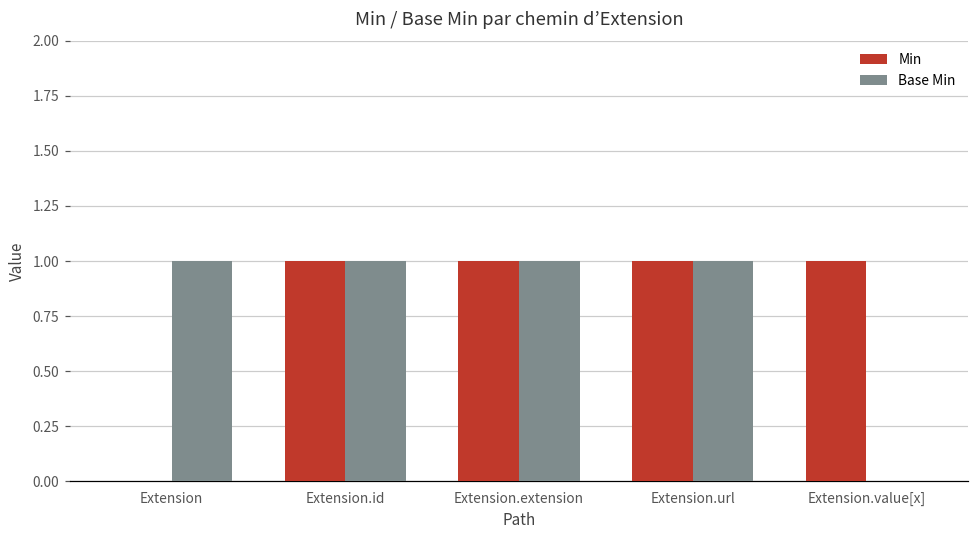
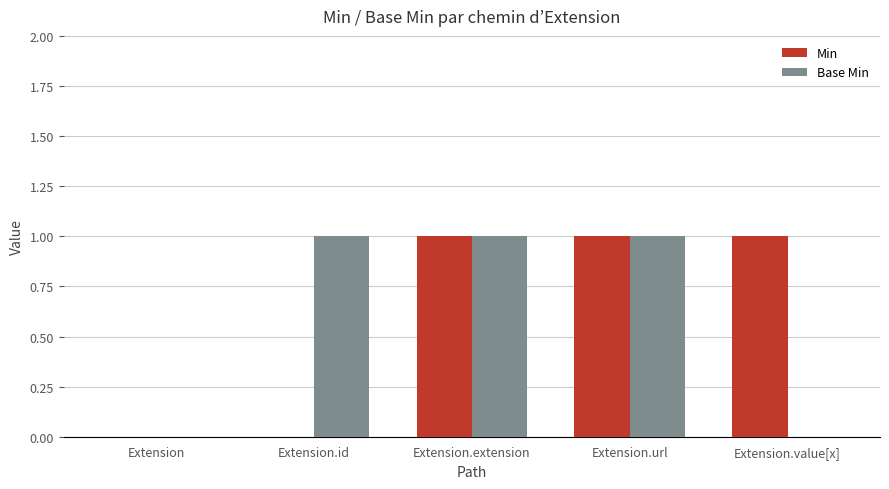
Base Min, Extension: 1 -> 0
Min, Extension.id: 1 -> 0
